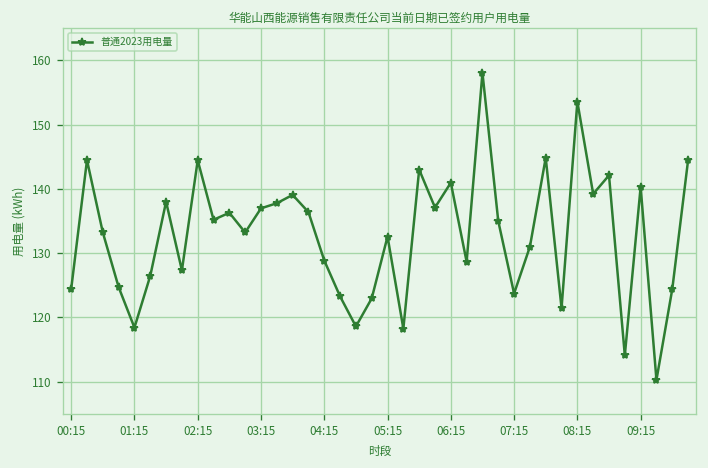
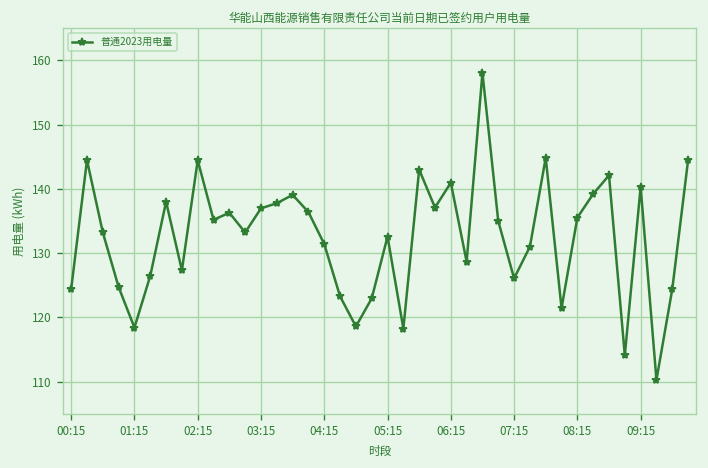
04:15: 129 -> 131
07:15: 124 -> 126
08:15: 154 -> 136
